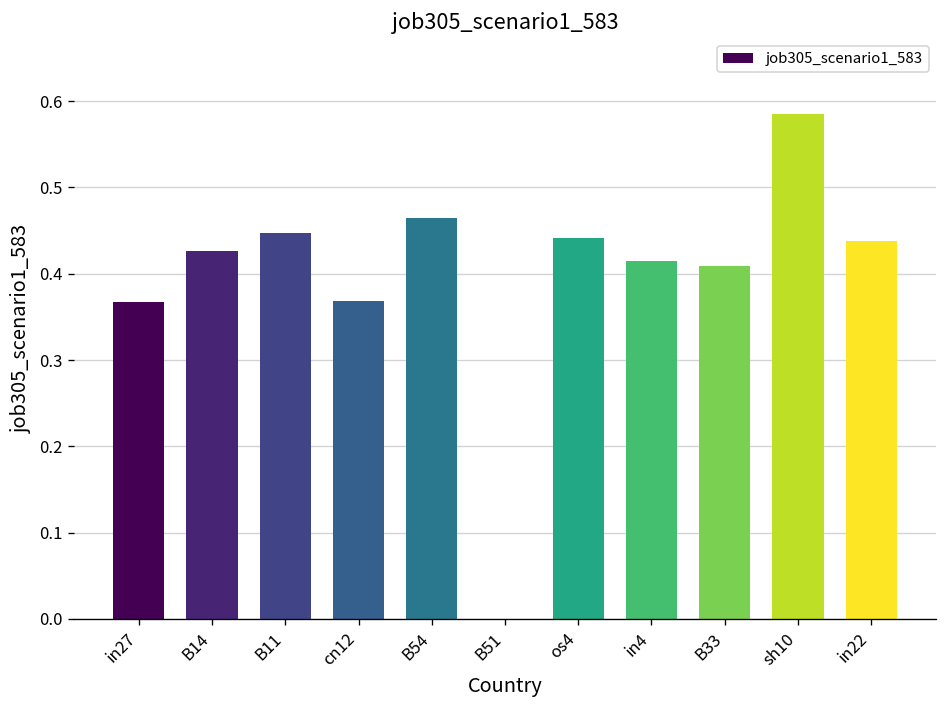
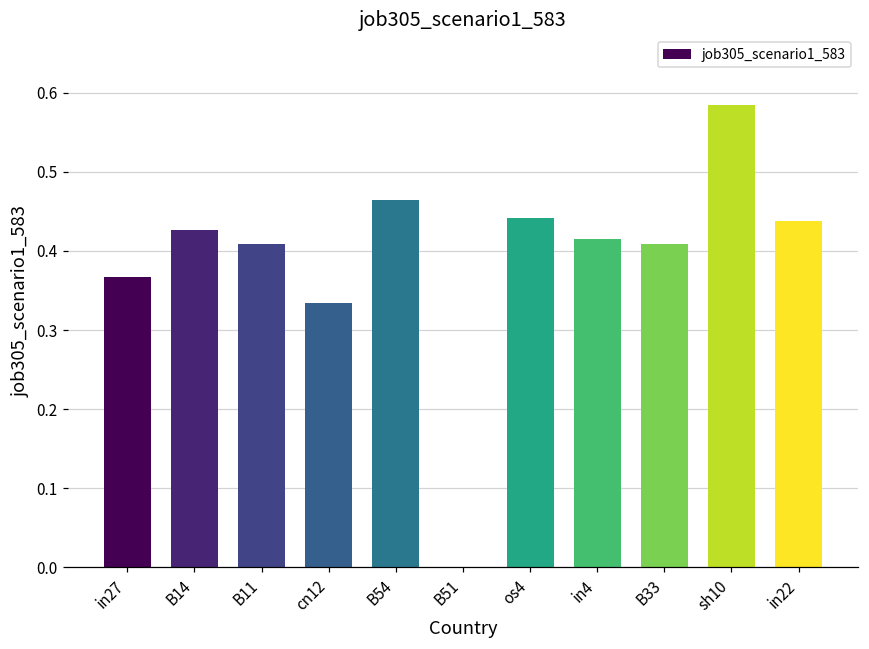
B11: 0.45 -> 0.41
cn12: 0.37 -> 0.33
